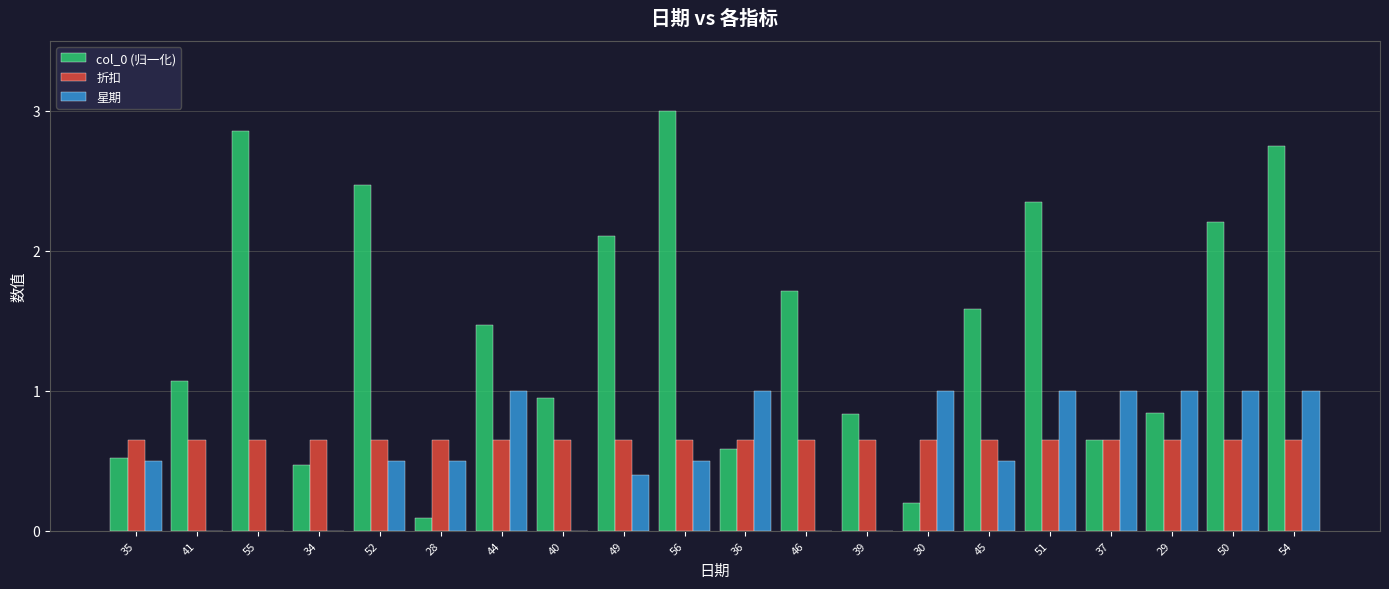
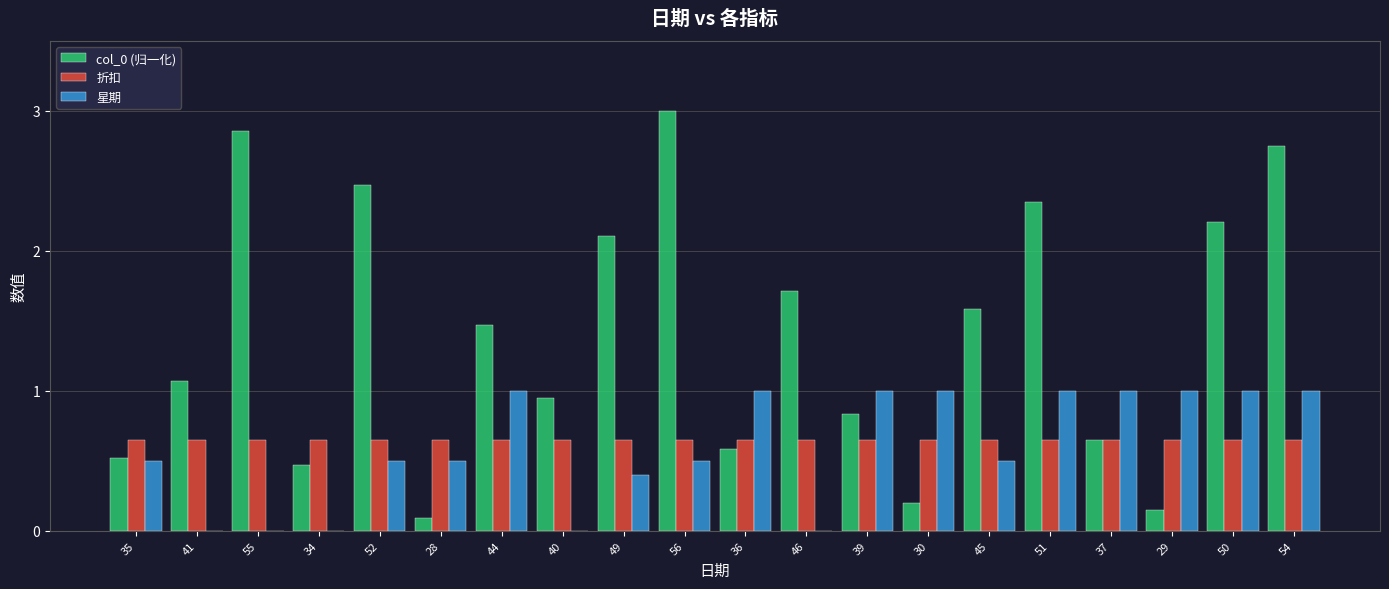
星期, 39: 0 -> 1
col_0 (归一化), 29: 0.84 -> 0.15
